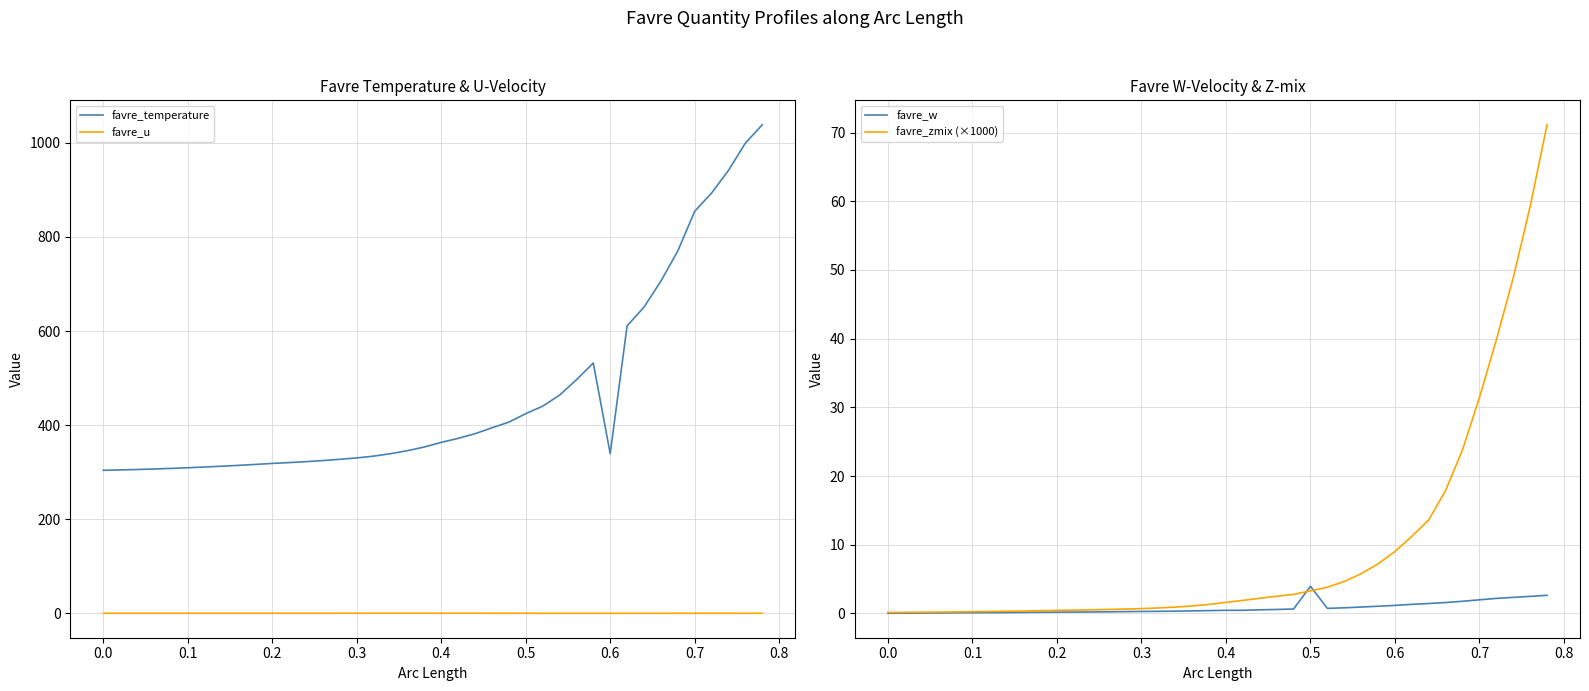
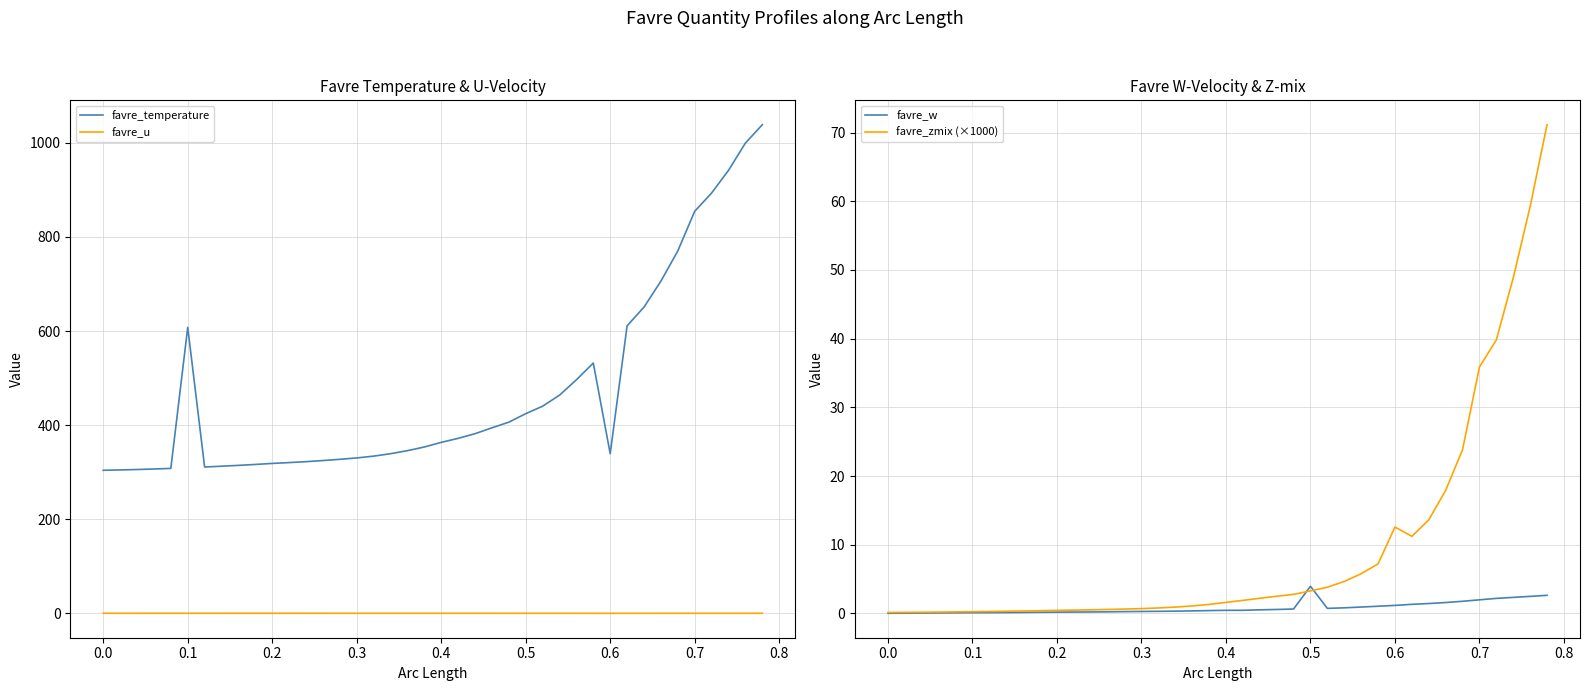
Favre Temperature & U-Velocity, favre_temperature, 0.1: 310 -> 610
Favre W-Velocity & Z-mix, favre_zmix (×1000), 0.6: 9 -> 13
Favre W-Velocity & Z-mix, favre_zmix (×1000), 0.7: 31 -> 36
